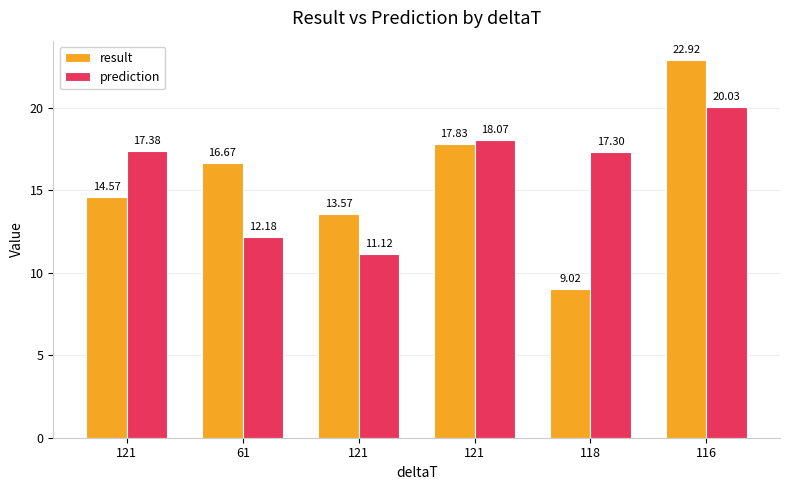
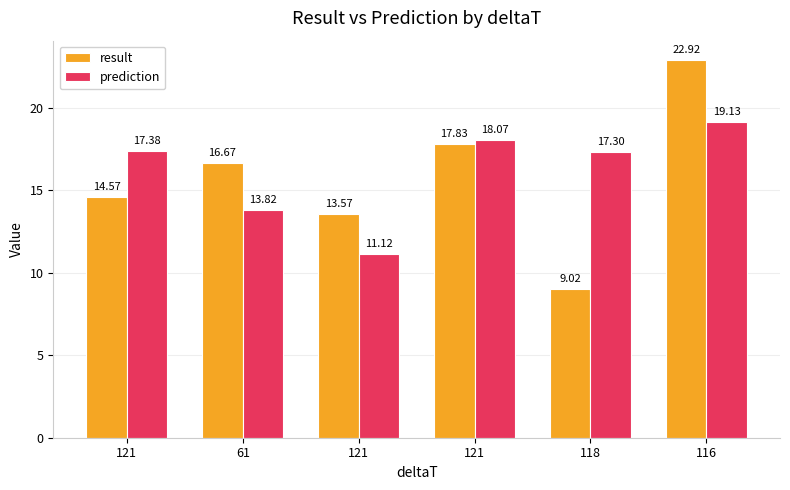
prediction, 61: 12.18 -> 13.82
prediction, 116: 20.03 -> 19.13
